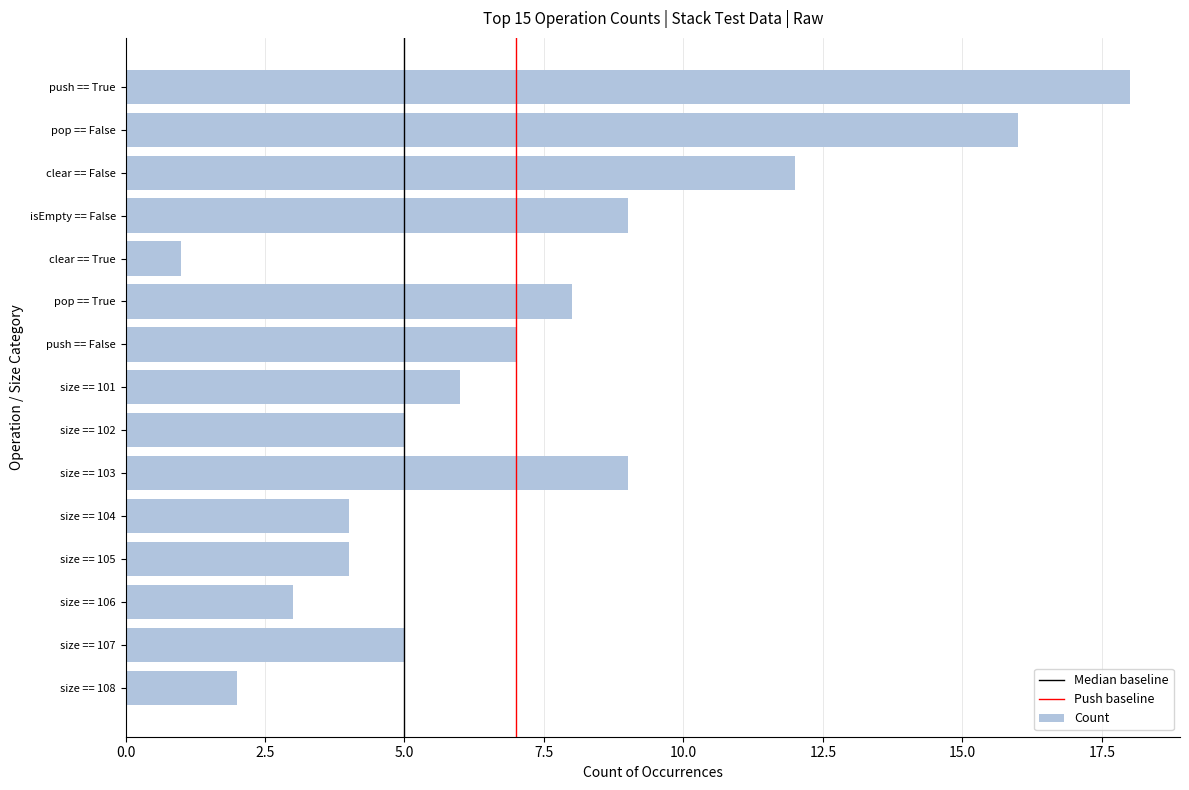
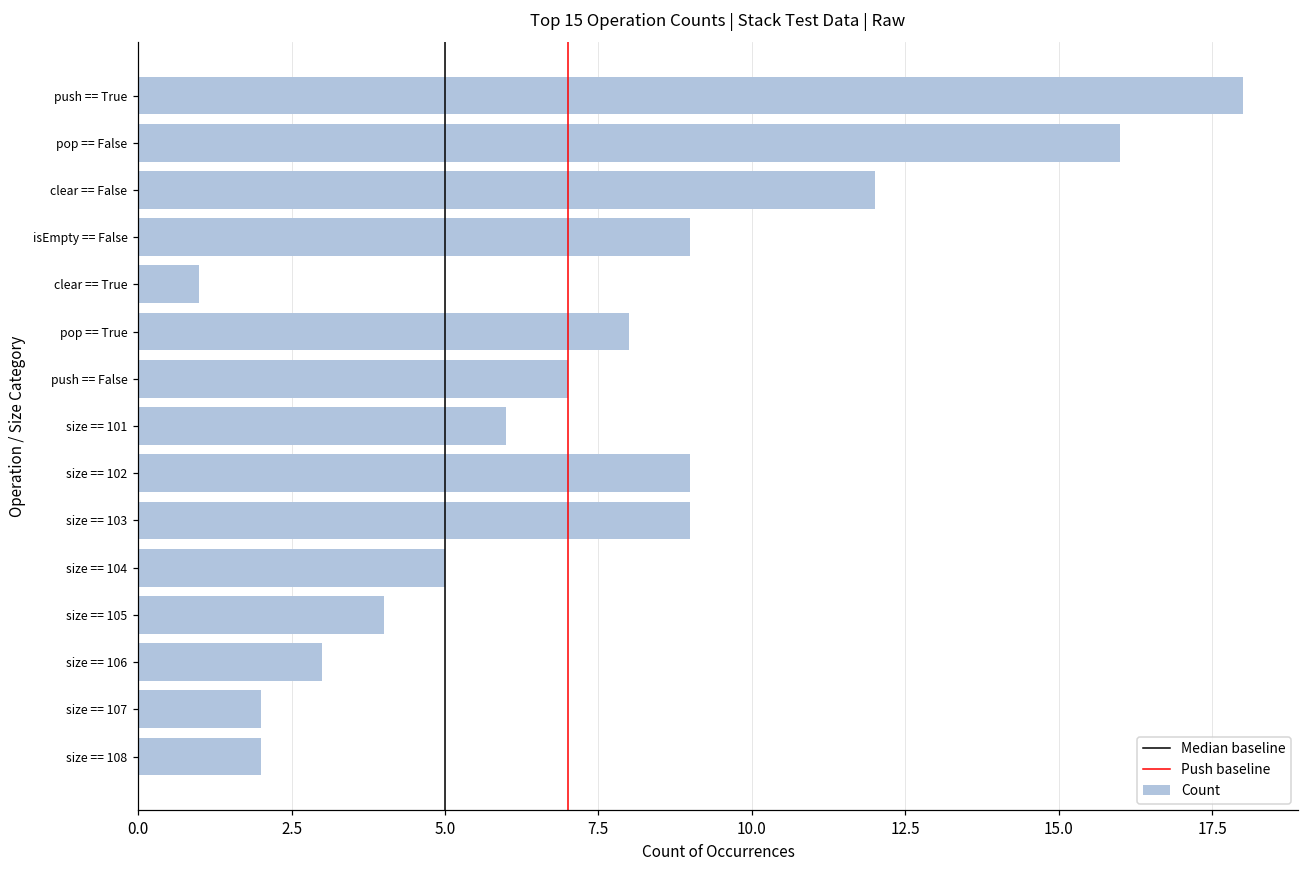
size == 102: 5 -> 9
size == 104: 4 -> 5
size == 107: 5 -> 2
